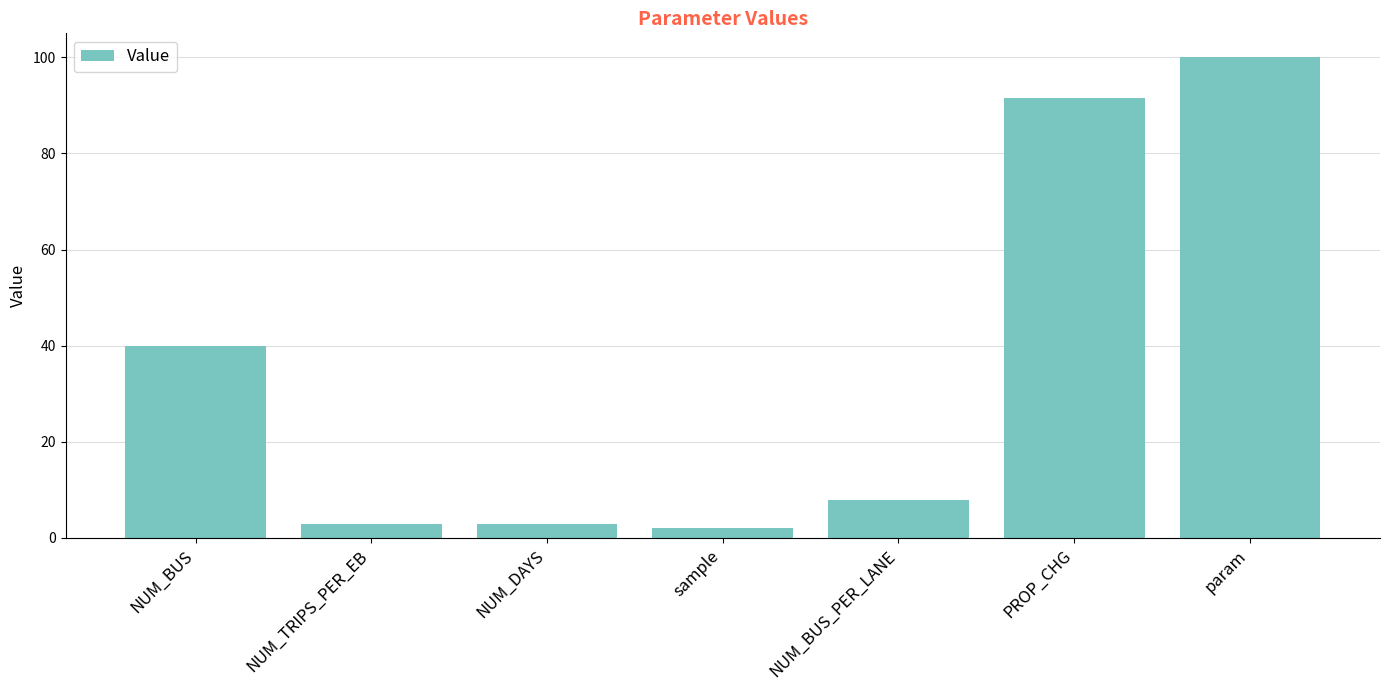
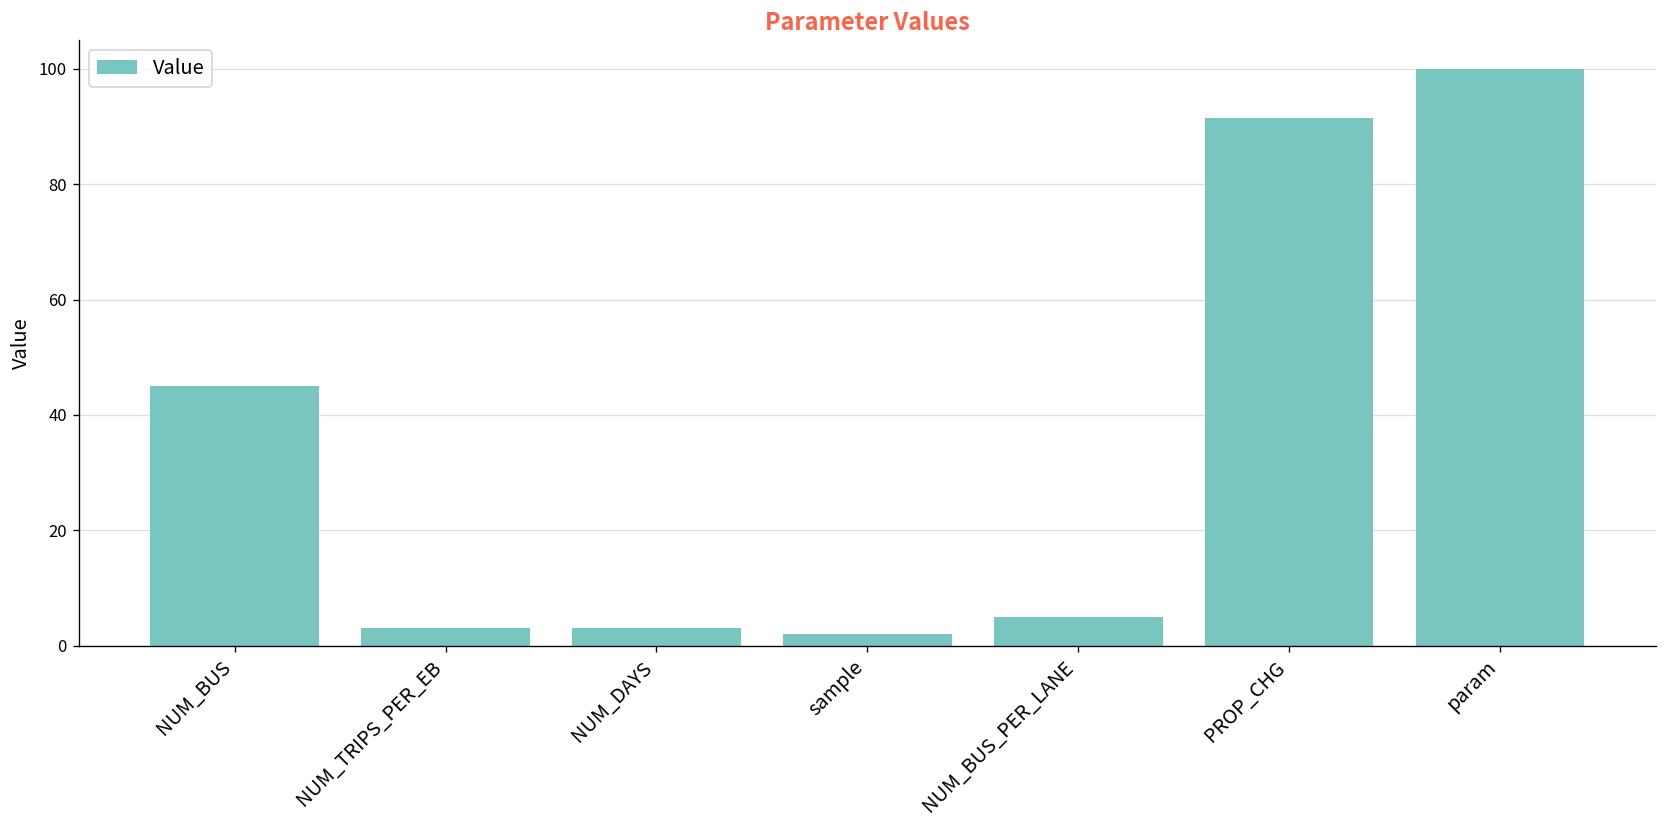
NUM_BUS: 40 -> 45
NUM_BUS_PER_LANE: 8 -> 5
